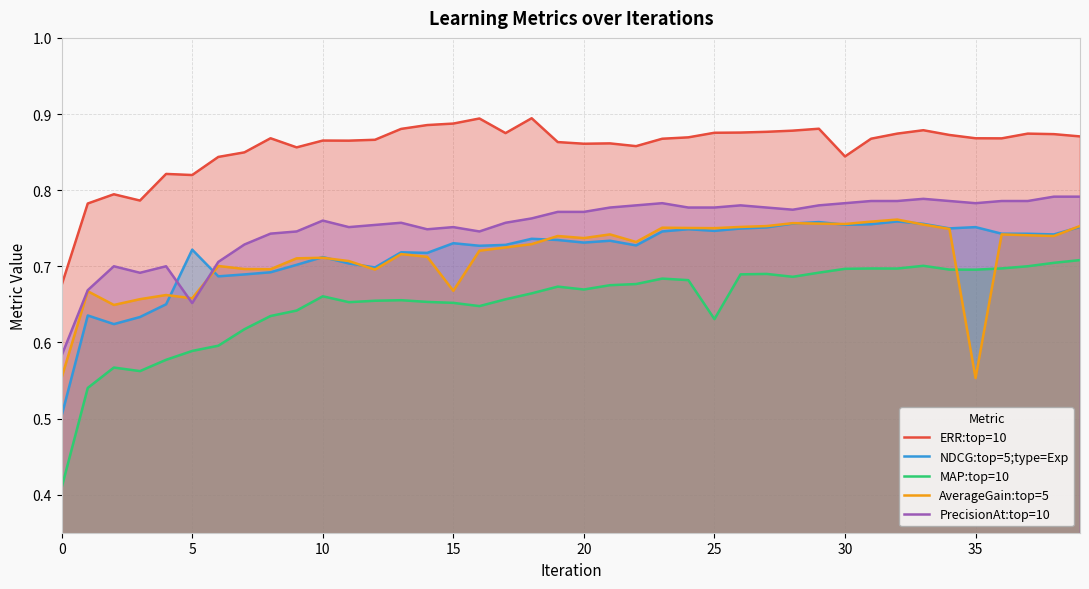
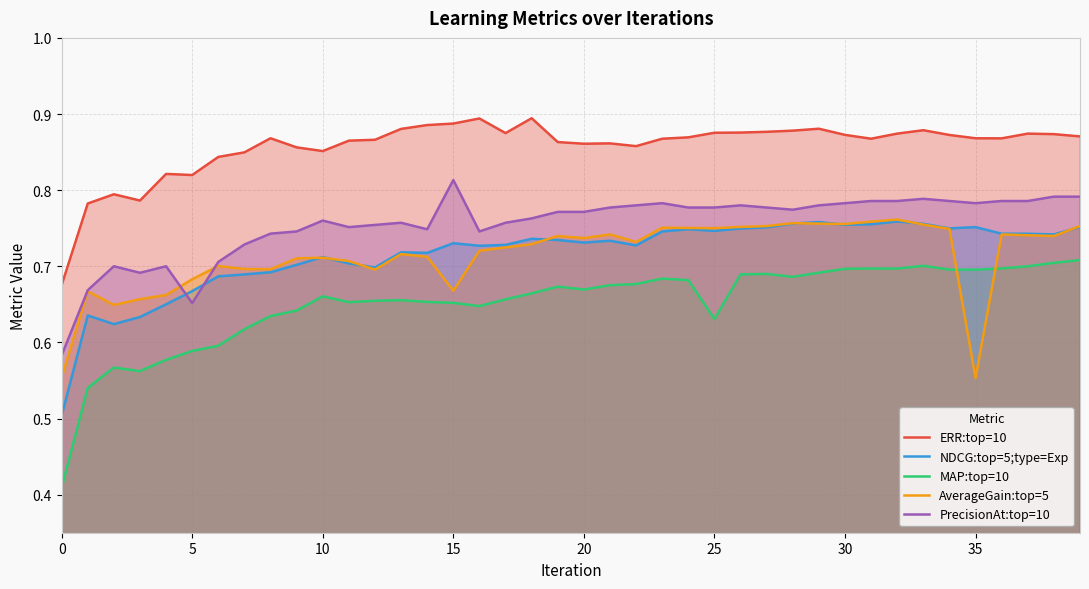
NDCG:top=5;type=Exp, 5: 0.72 -> 0.67
AverageGain:top=5, 5: 0.66 -> 0.68
ERR:top=10, 10: 0.87 -> 0.85
PrecisionAt:top=10, 15: 0.75 -> 0.81
ERR:top=10, 30: 0.84 -> 0.87
